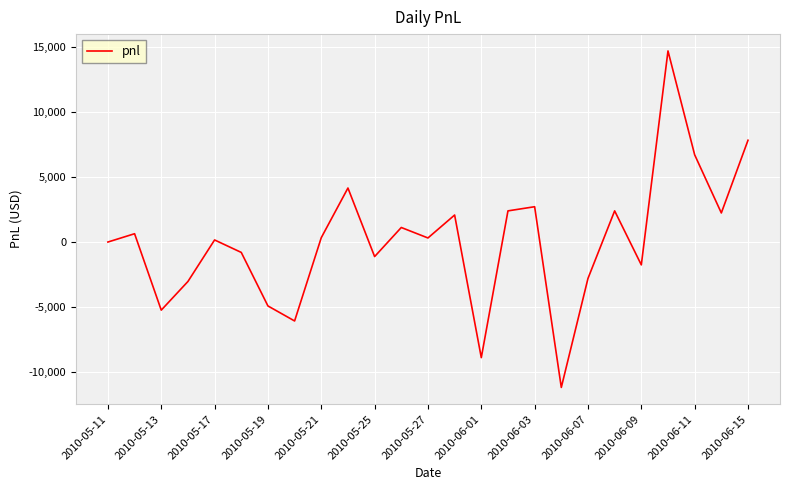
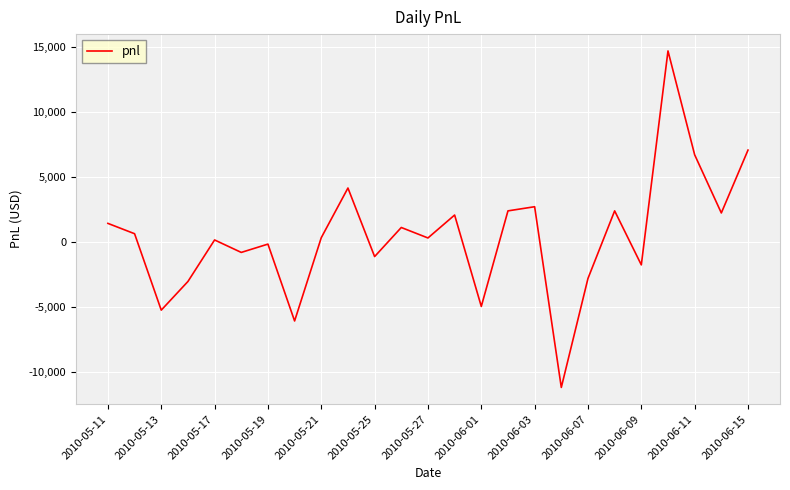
2010-05-11: 0 -> 1,400
2010-05-19: -4,900 -> -200
2010-06-01: -8,900 -> -5,000
2010-06-15: 7,800 -> 7,100
